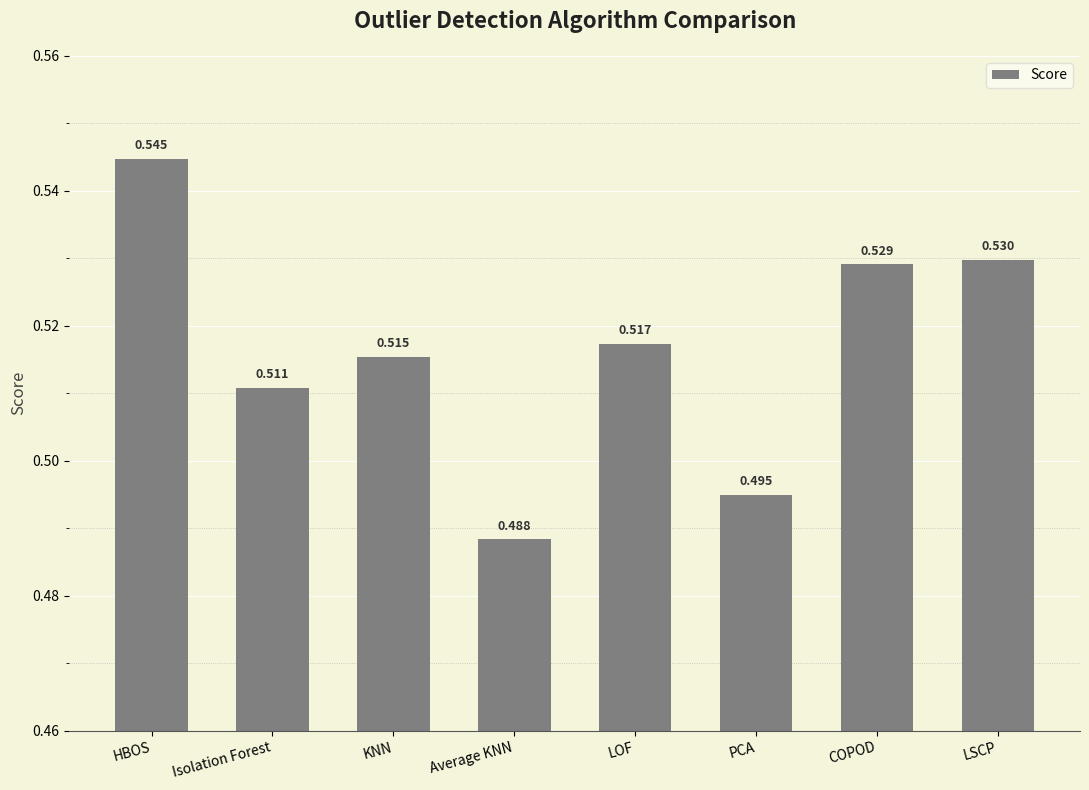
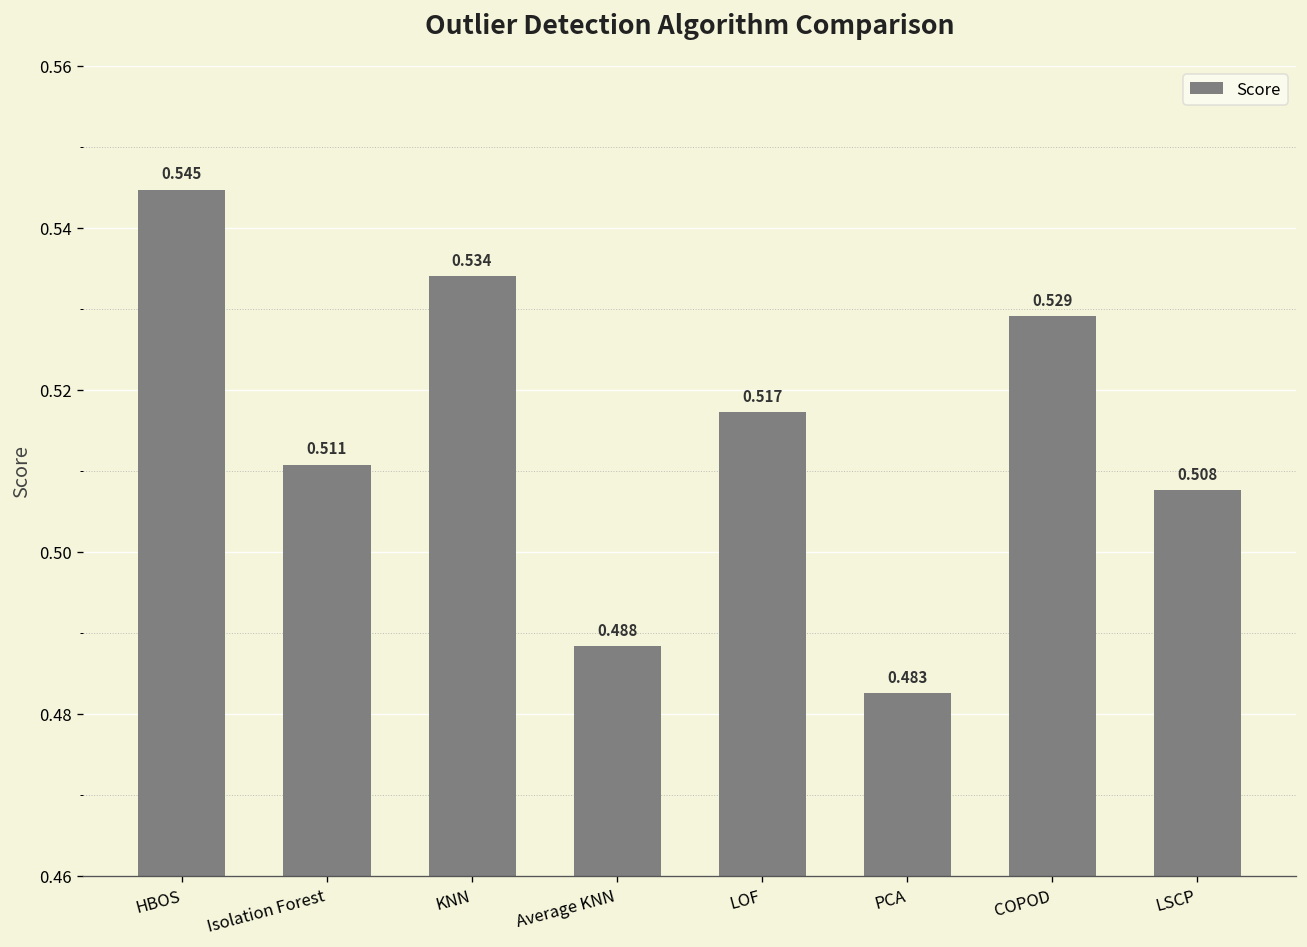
KNN: 0.515 -> 0.534
PCA: 0.495 -> 0.483
LSCP: 0.530 -> 0.508
